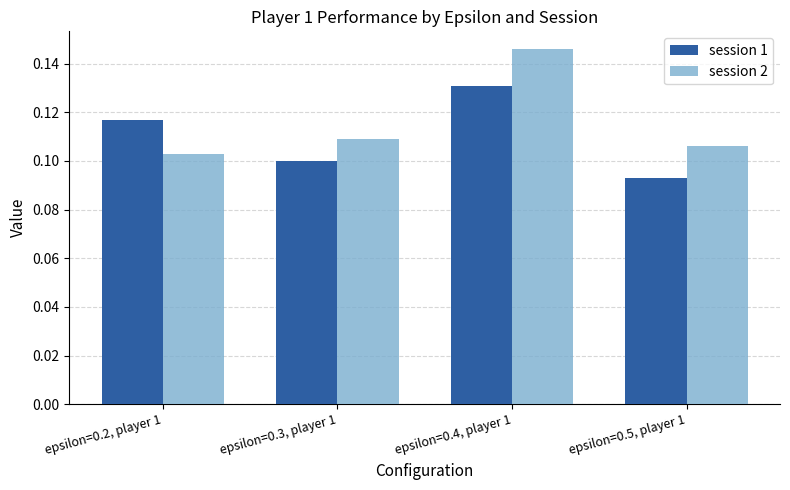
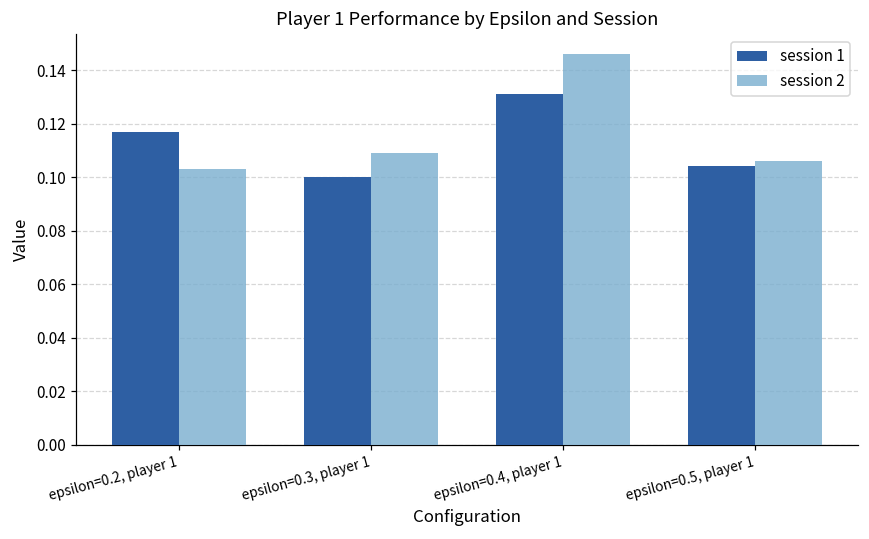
session 1, epsilon=0.5, player 1: 0.093 -> 0.104
